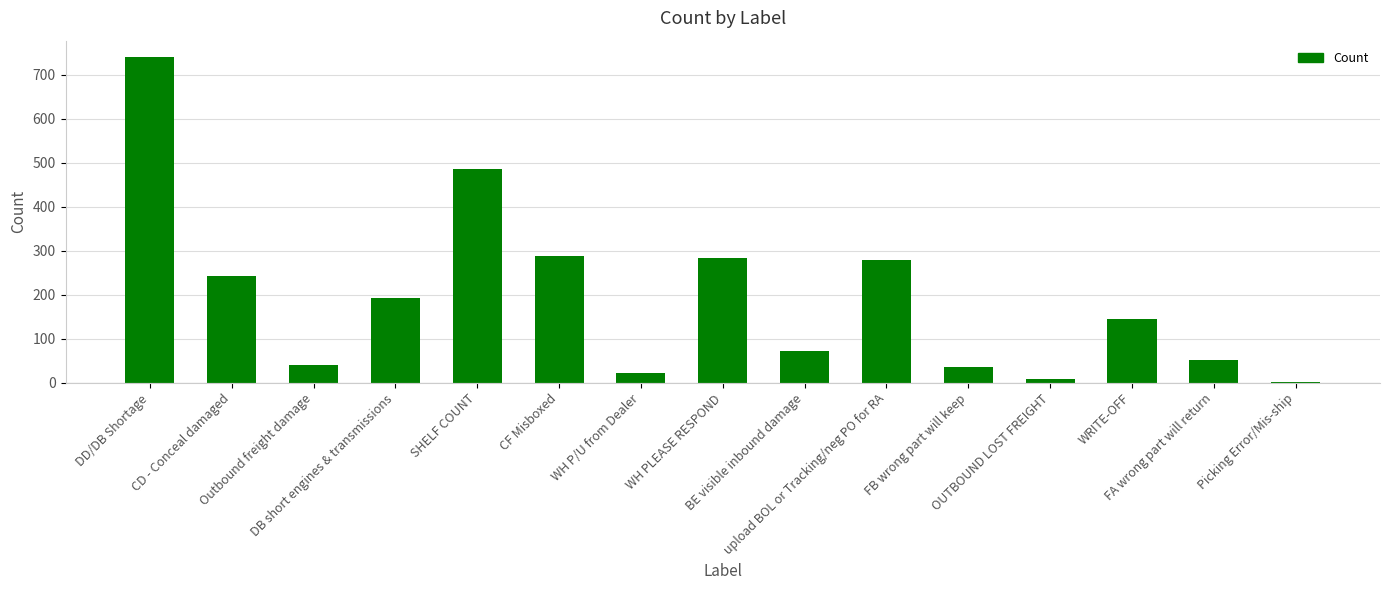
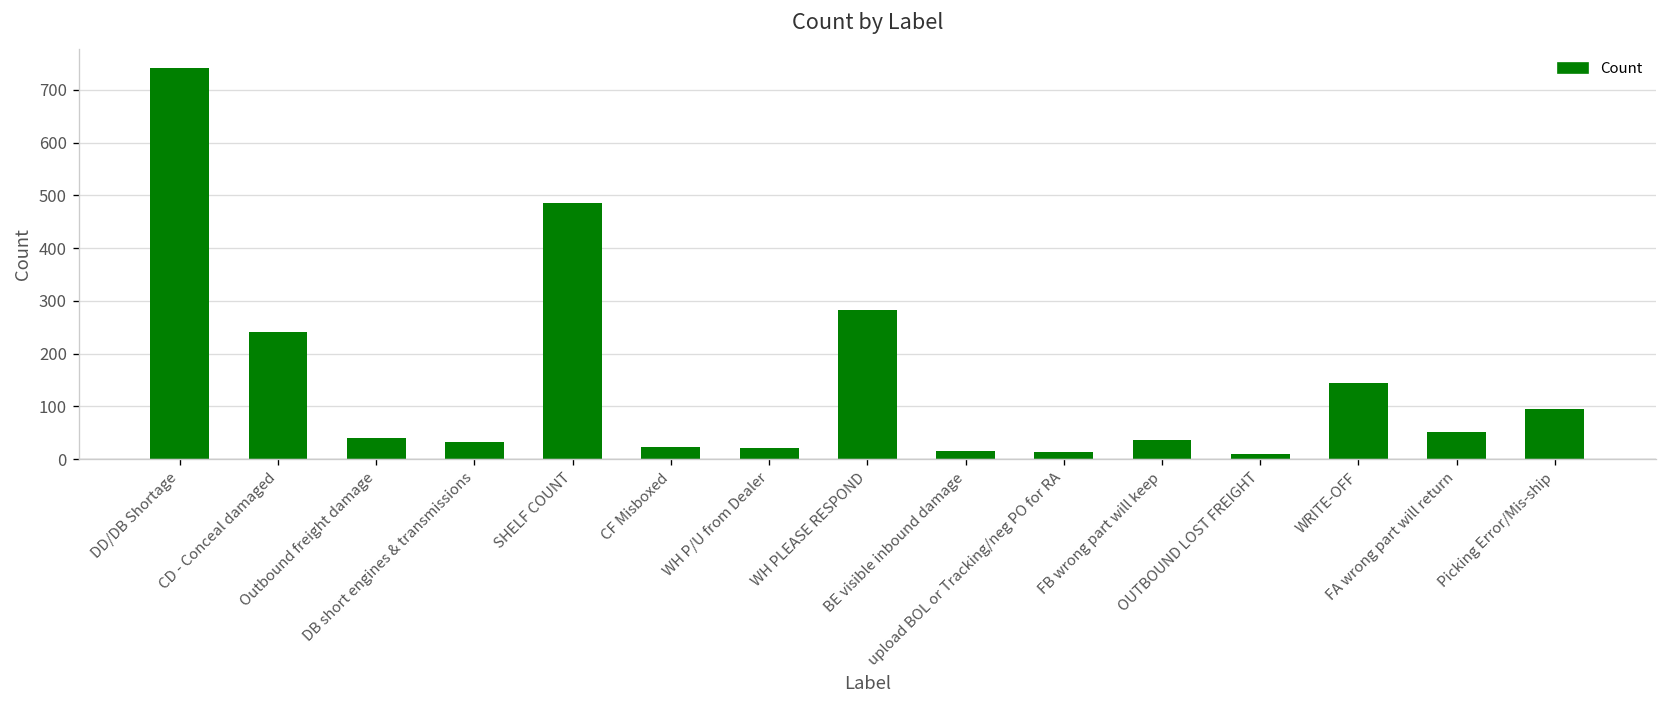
DB short engines & transmissions: 190 -> 30
CF Misboxed: 290 -> 20
BE visible inbound damage: 70 -> 20
upload BOL or Tracking/neg PO for RA: 280 -> 10
Picking Error/Mis-ship: 0 -> 100
